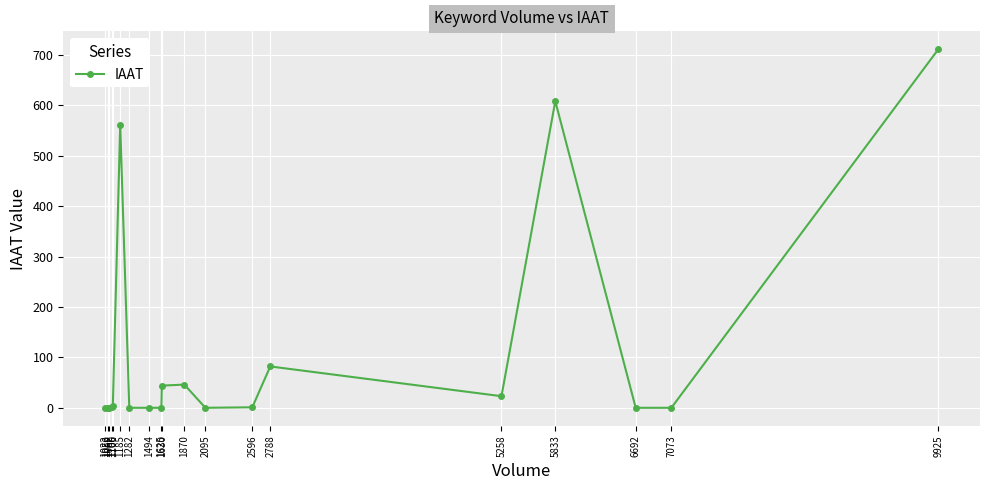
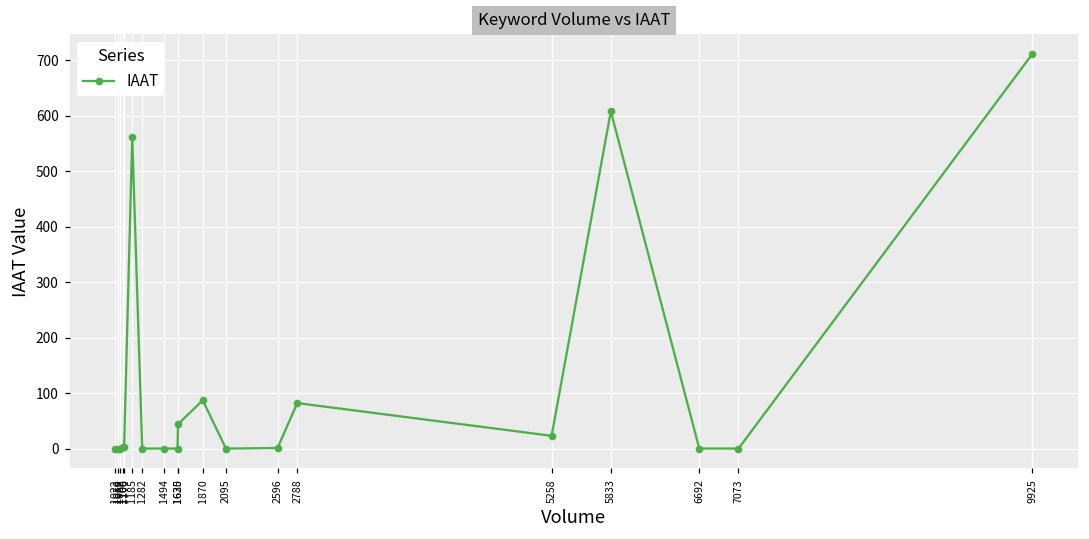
1870: 50 -> 90
